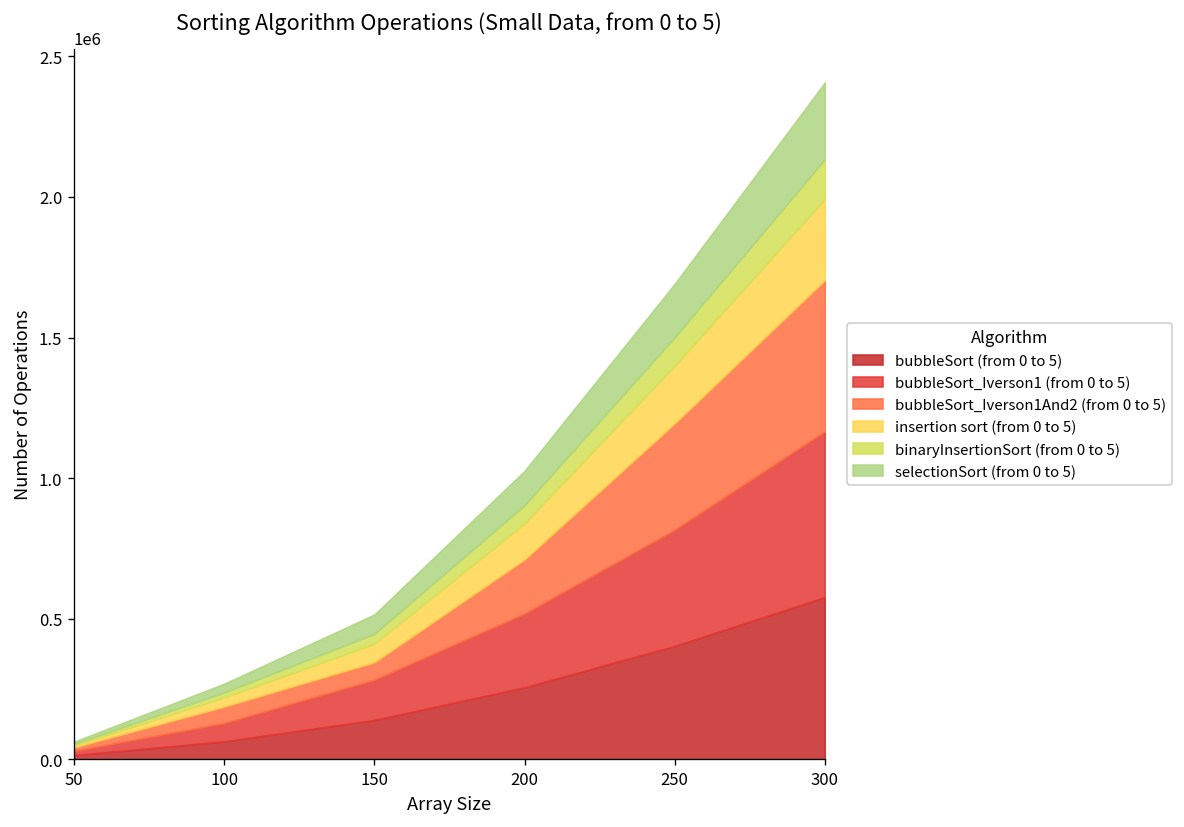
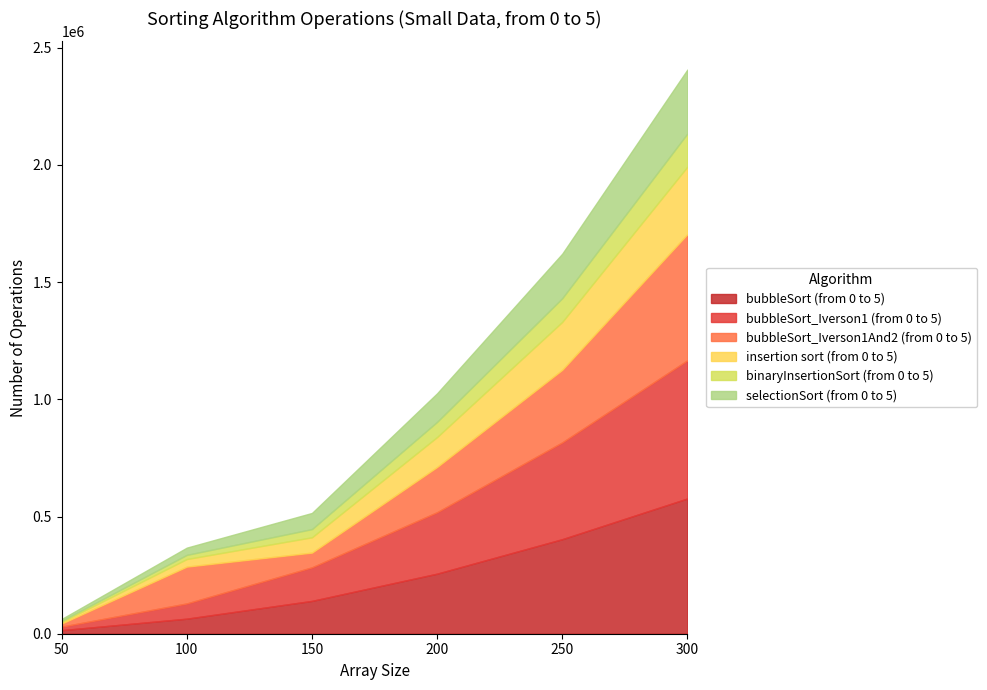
bubbleSort_Iverson1And2 (from 0 to 5), 100: 60000 -> 160000
bubbleSort_Iverson1And2 (from 0 to 5), 250: 380000 -> 310000
